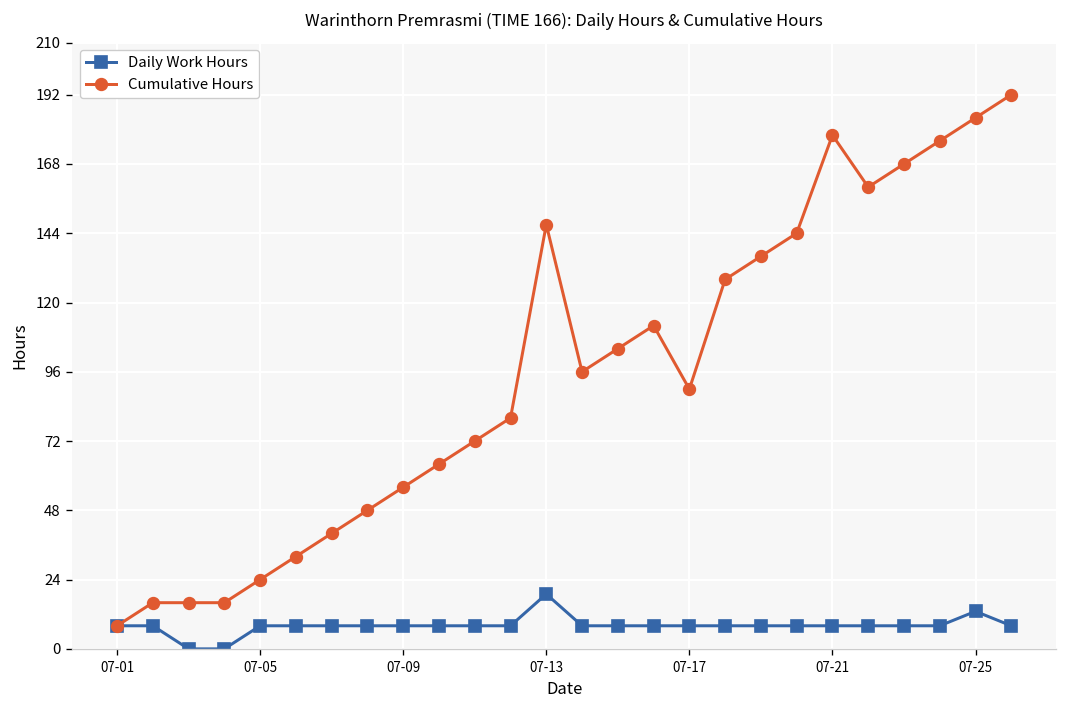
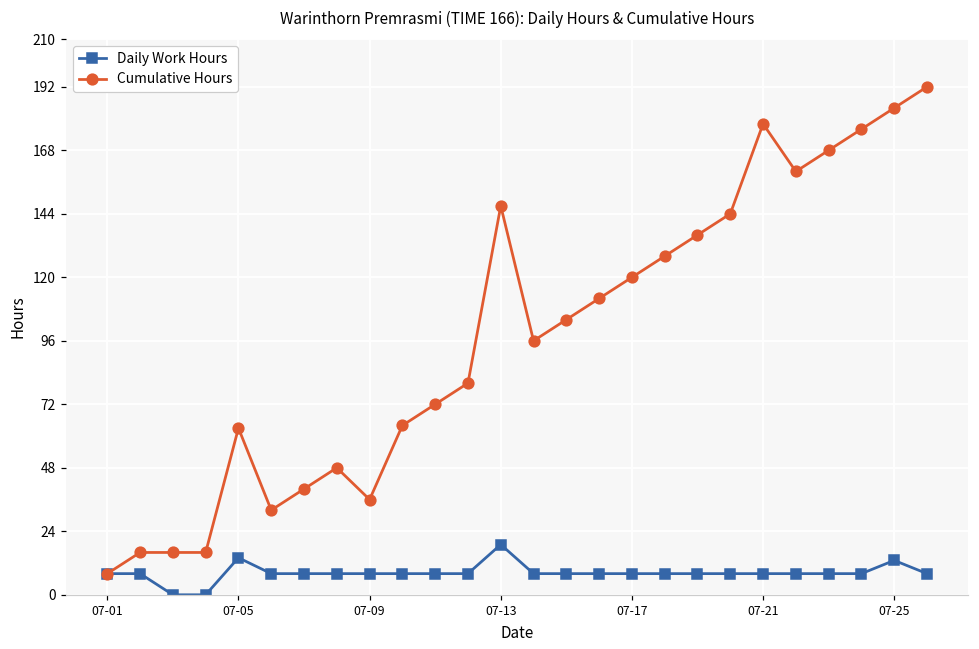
Daily Work Hours, 07-05: 8 -> 14
Cumulative Hours, 07-05: 24 -> 63
Cumulative Hours, 07-09: 56 -> 36
Cumulative Hours, 07-17: 90 -> 120
